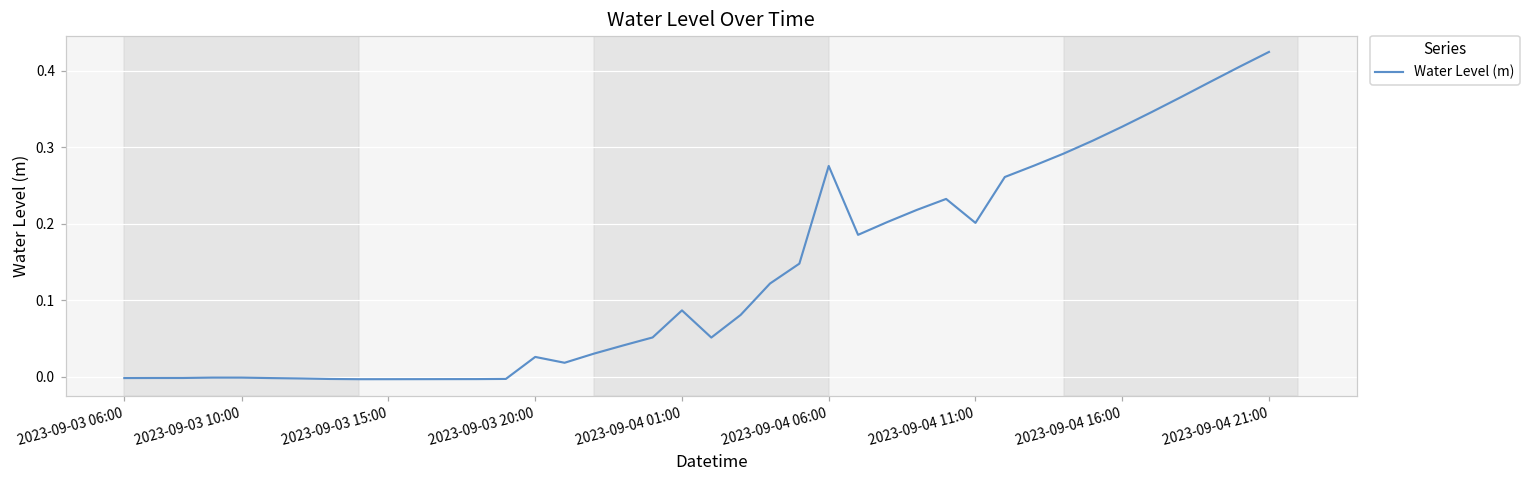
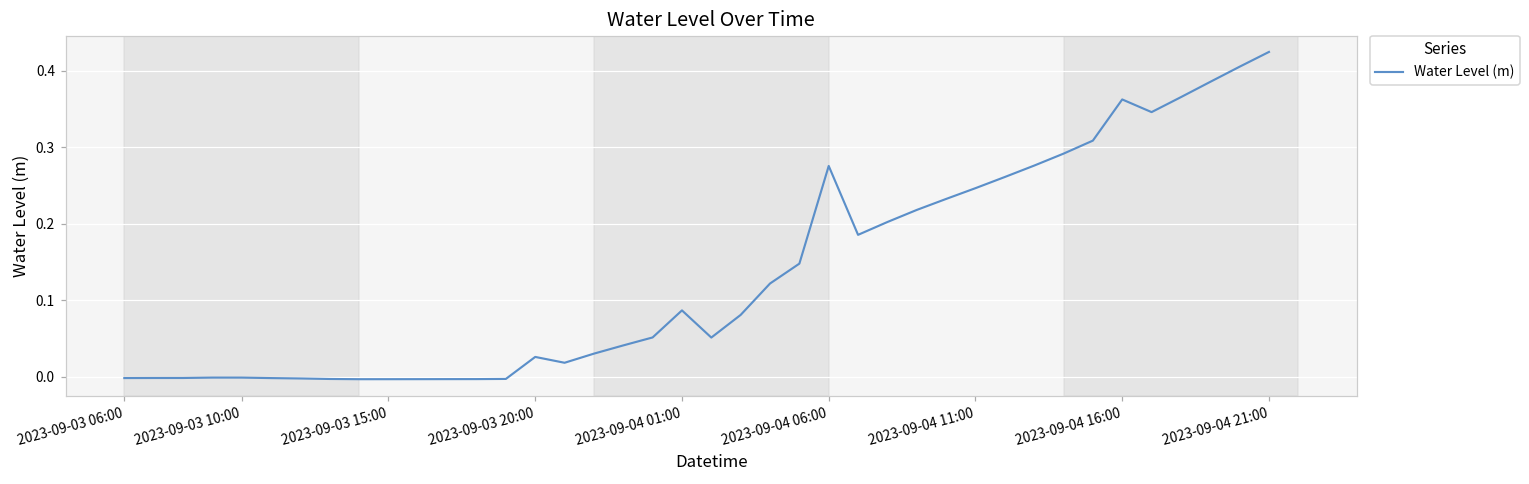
2023-09-04 11:00: 0.20 -> 0.25
2023-09-04 16:00: 0.33 -> 0.36
